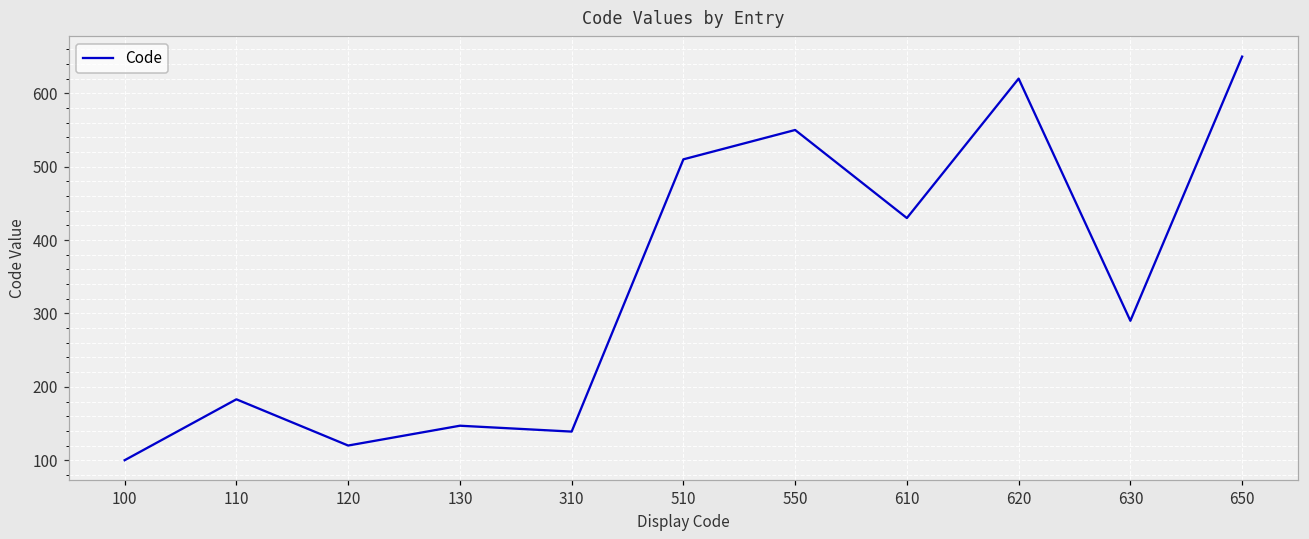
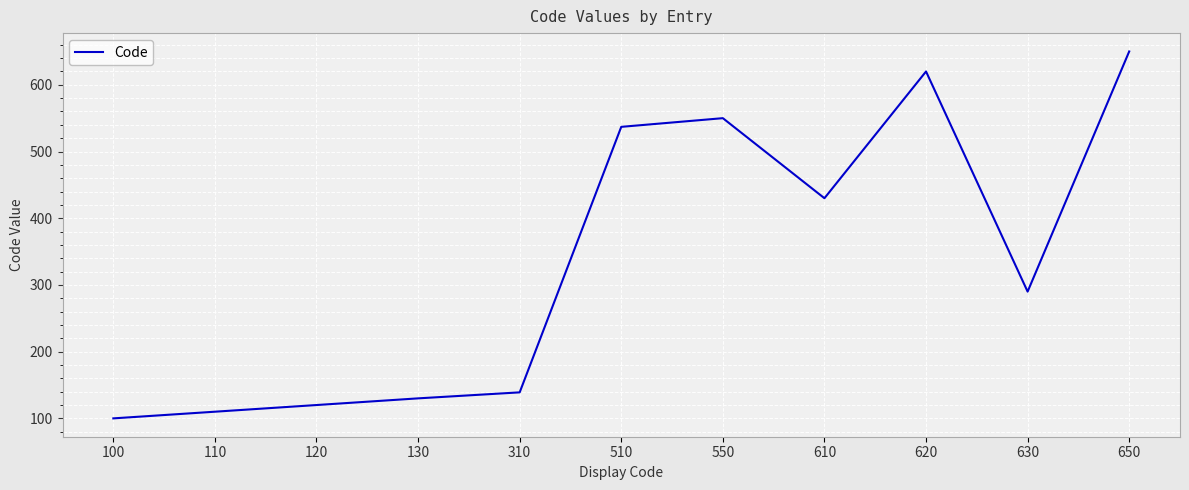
110: 180 -> 110
130: 150 -> 130
510: 510 -> 540
